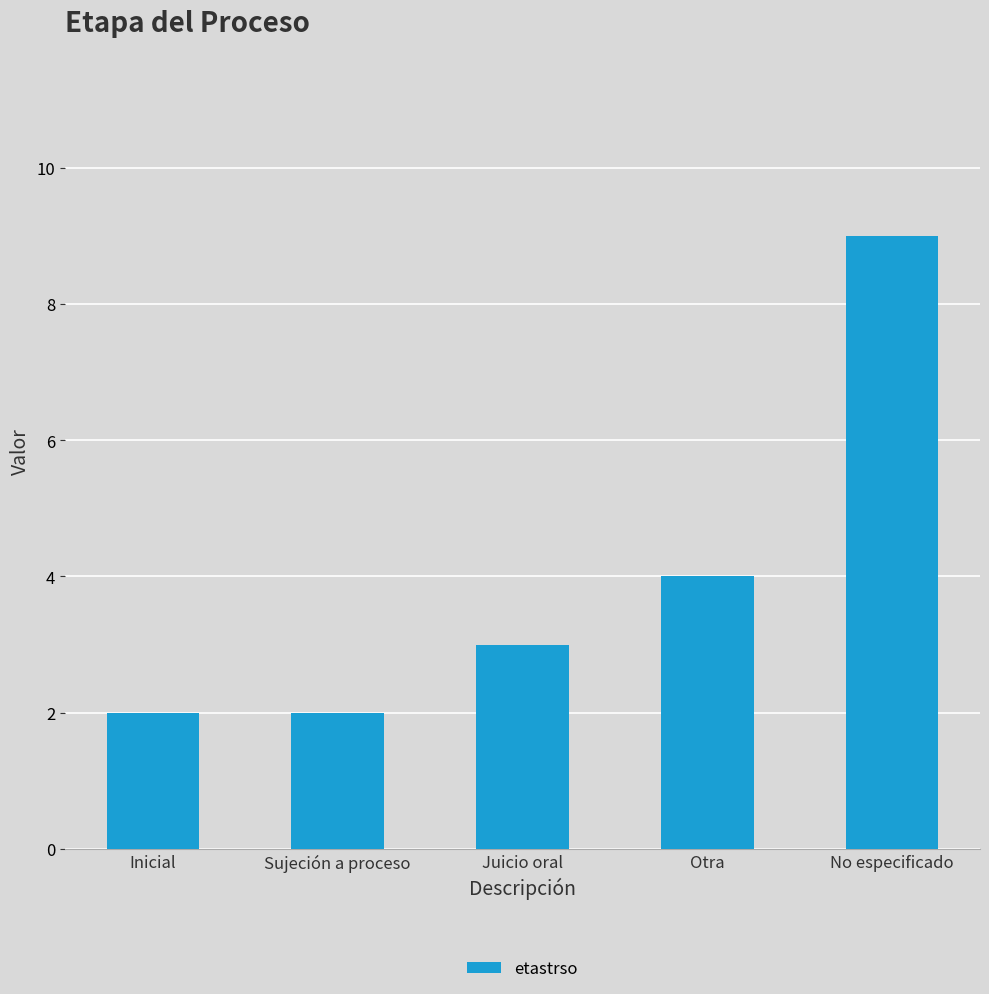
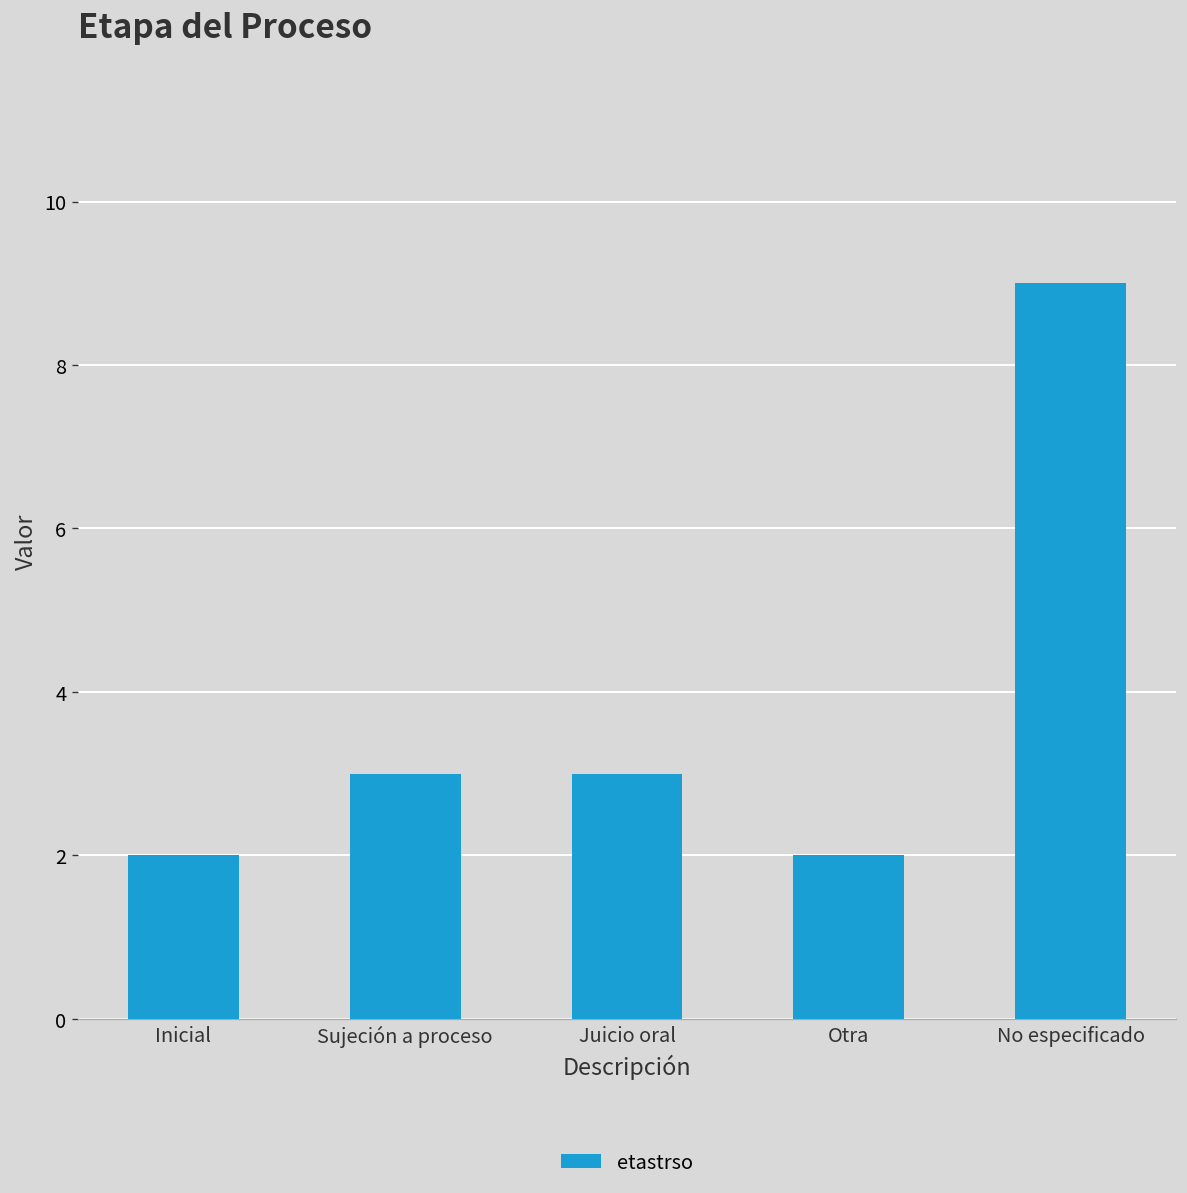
Sujeción a proceso: 2 -> 3
Otra: 4 -> 2
